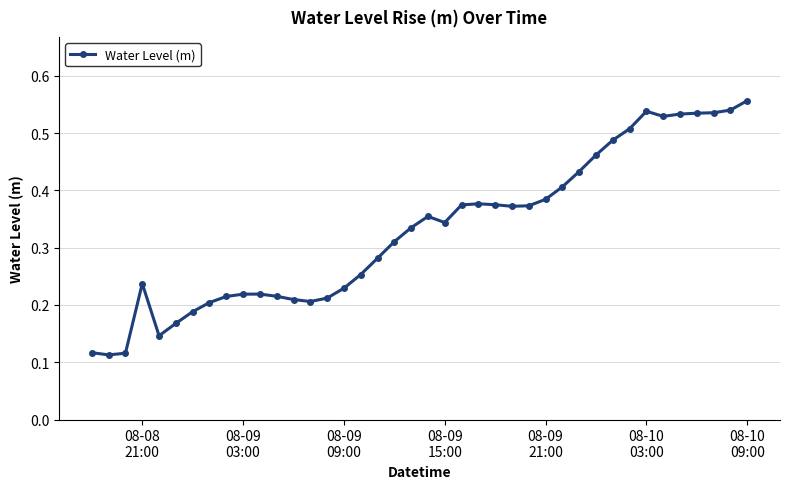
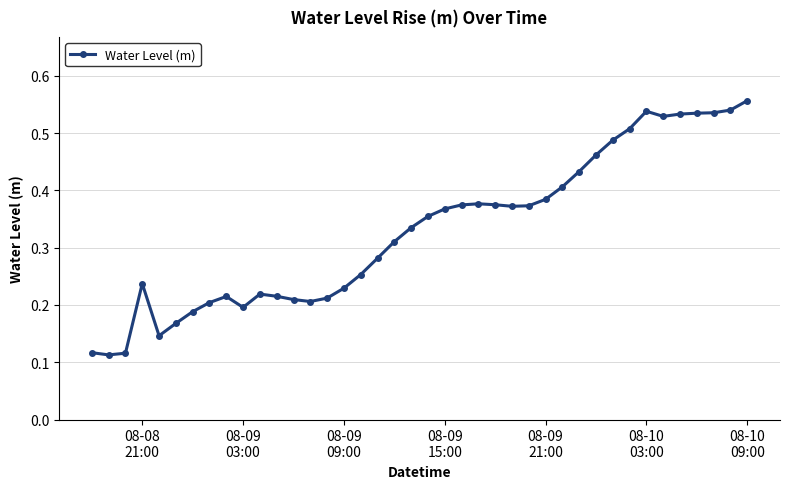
08-09 03:00: 0.22 -> 0.20
08-09 15:00: 0.34 -> 0.37
